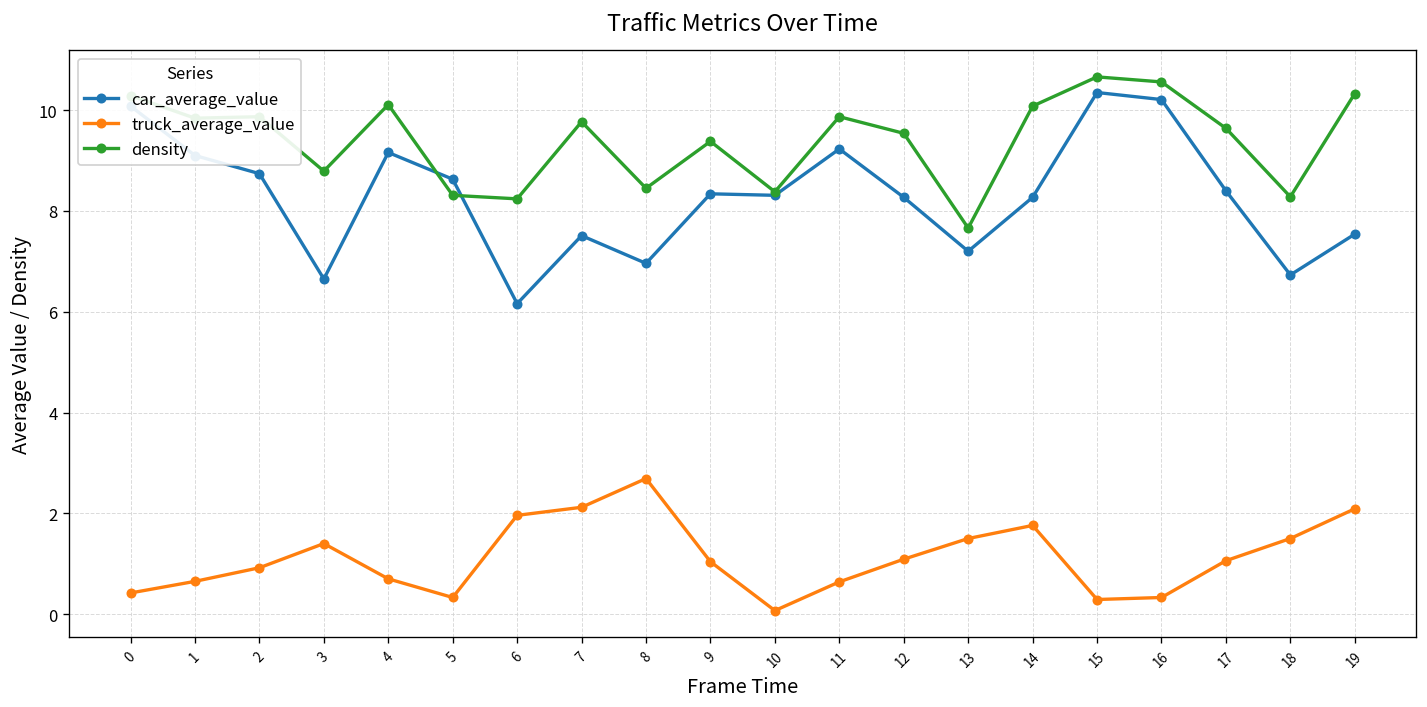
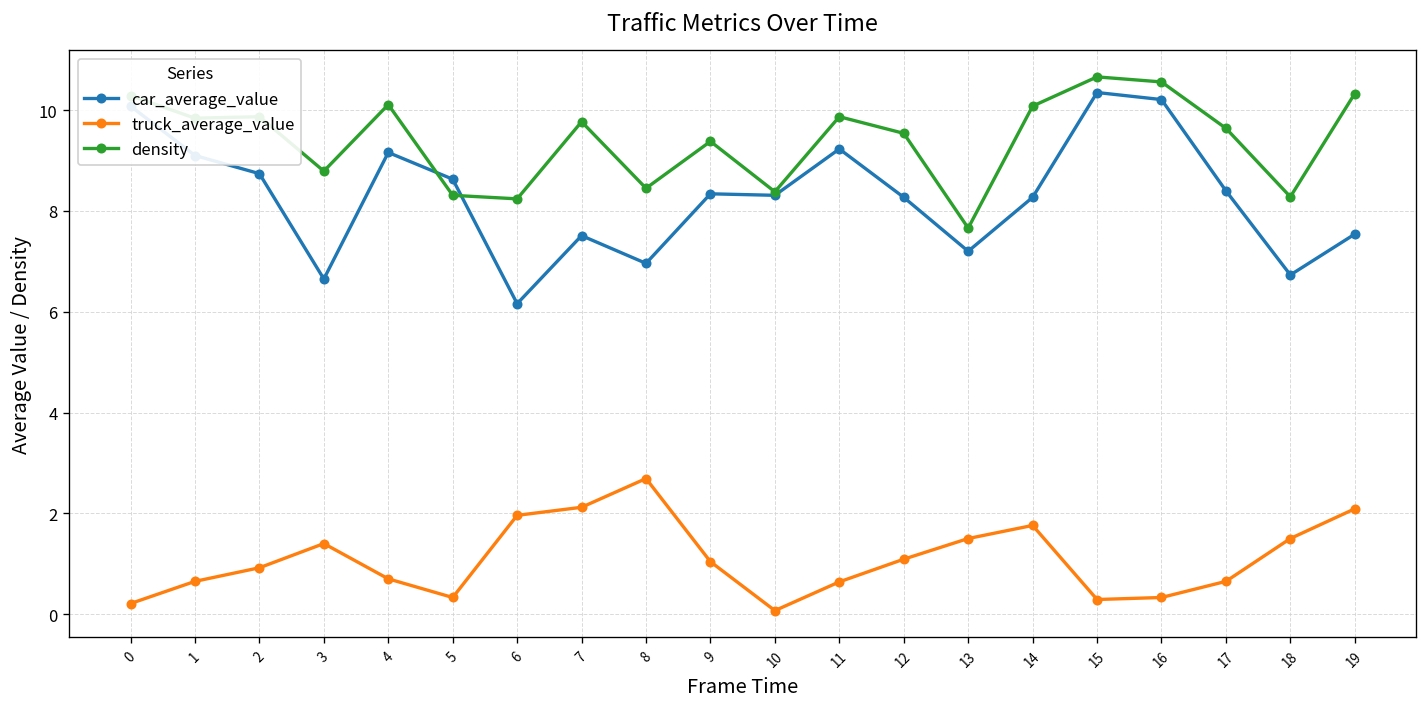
truck_average_value, 0: 0.4 -> 0.2
truck_average_value, 17: 1.1 -> 0.7
